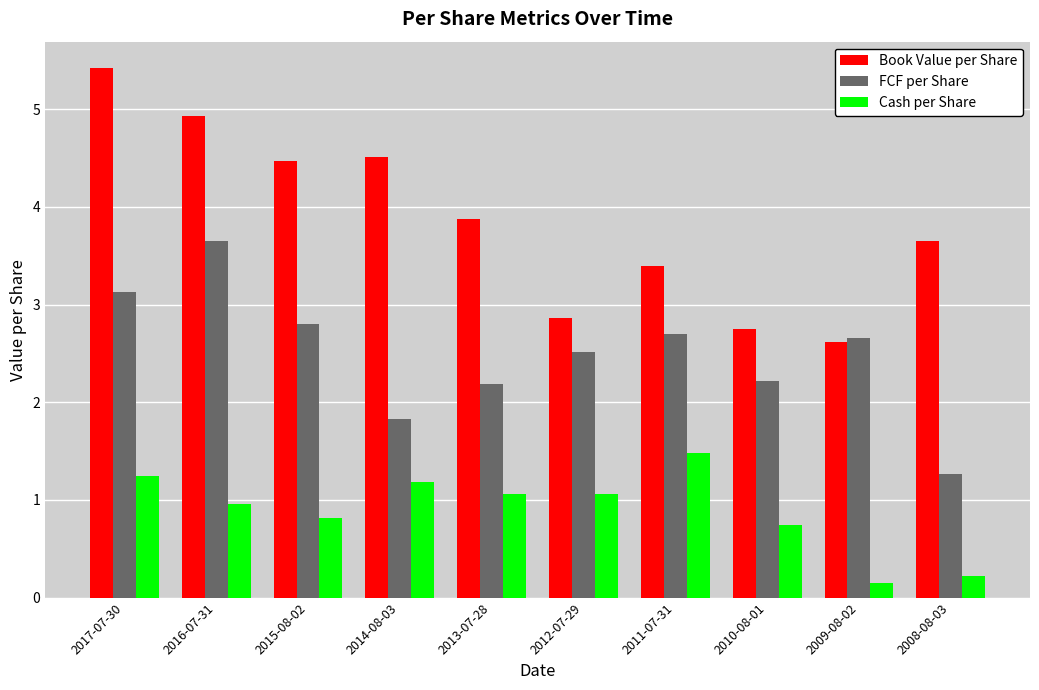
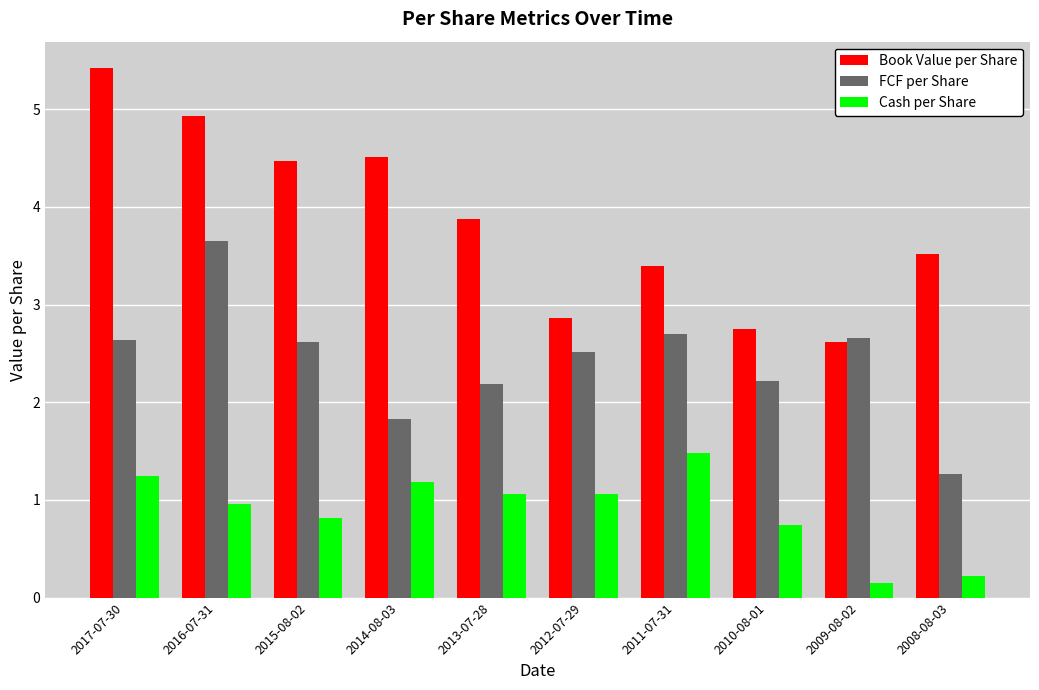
FCF per Share, 2017-07-30: 3.1 -> 2.6
FCF per Share, 2015-08-02: 2.8 -> 2.6
Book Value per Share, 2008-08-03: 3.7 -> 3.5
